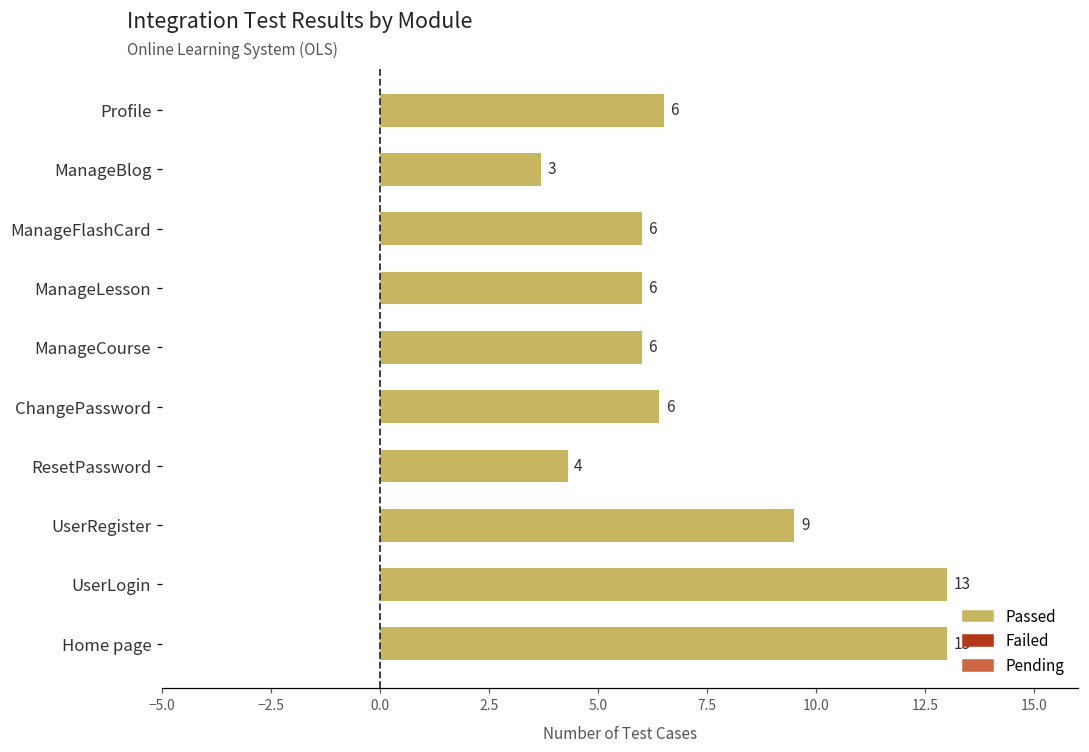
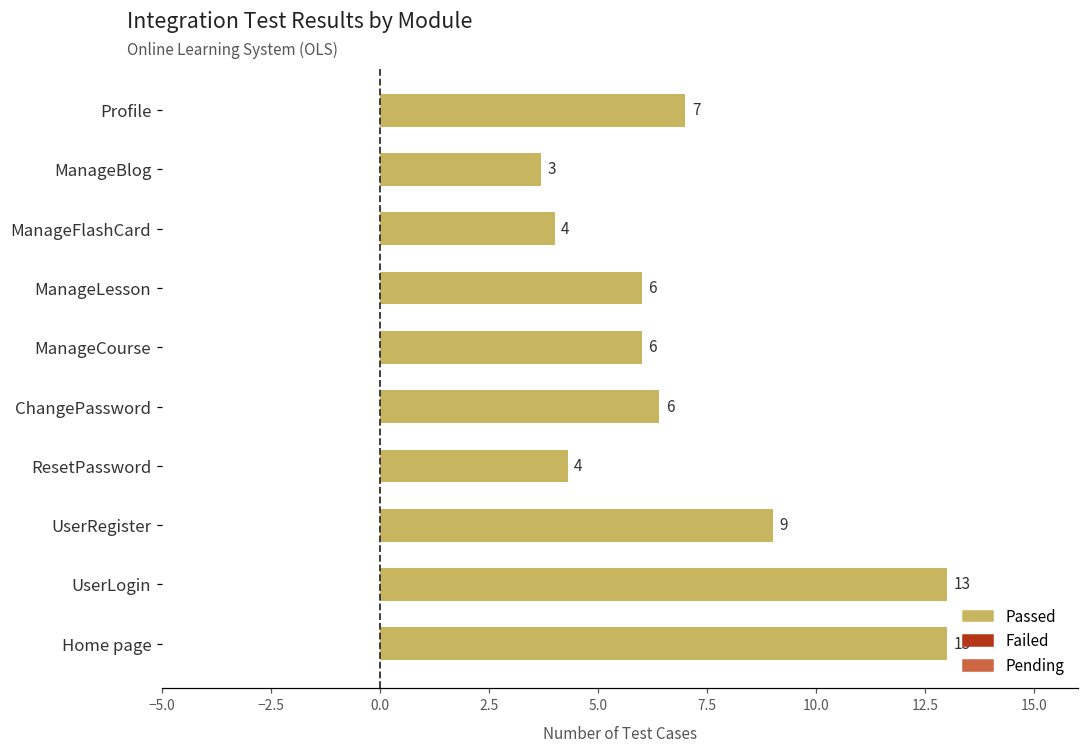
Passed, Profile: 6 -> 7
Passed, ManageFlashCard: 6 -> 4
Passed, UserRegister: 9.5 -> 9.0
